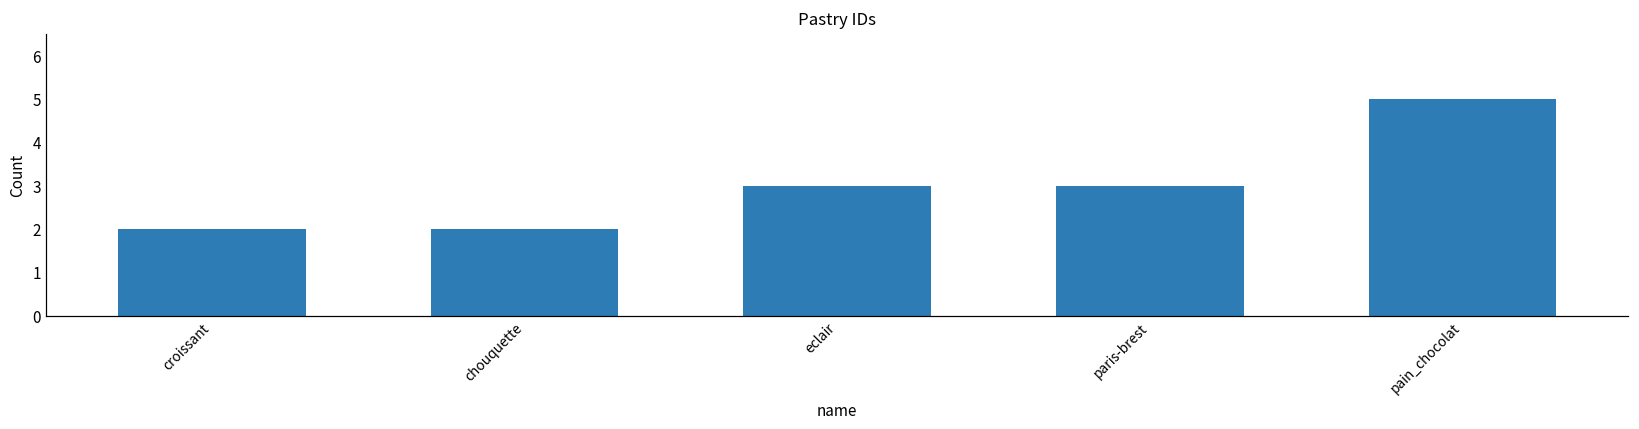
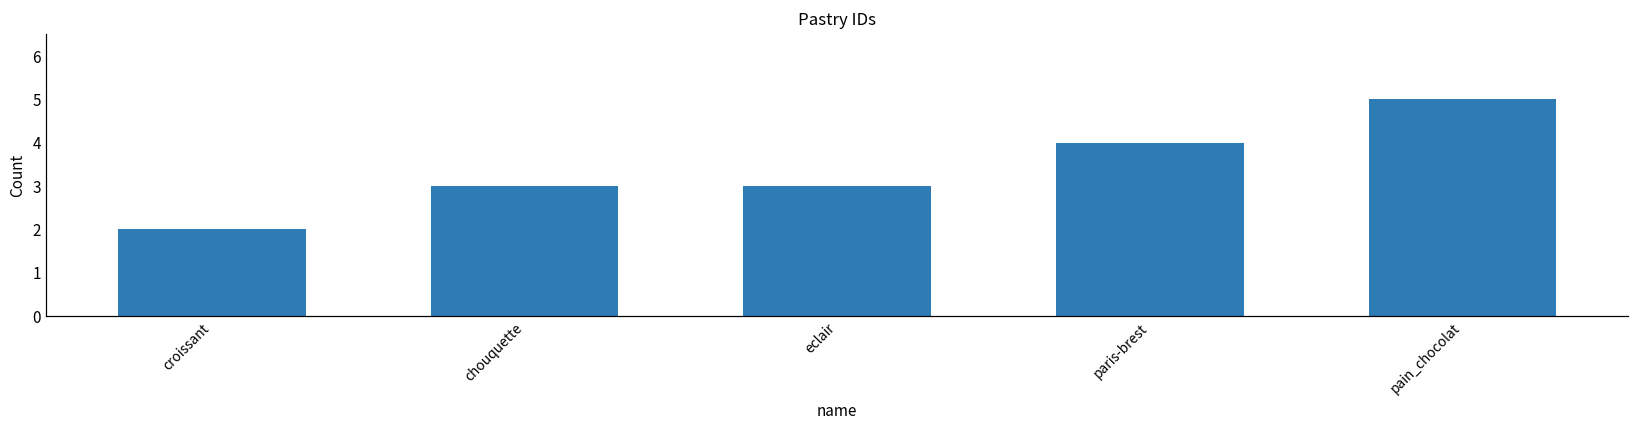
chouquette: 2 -> 3
paris-brest: 3 -> 4
